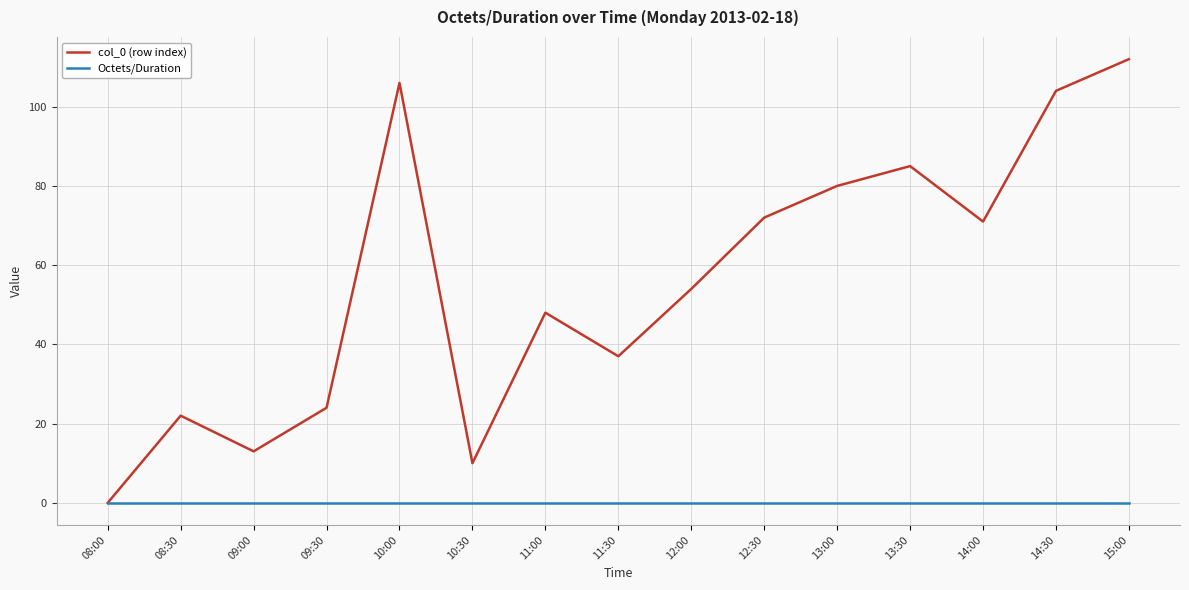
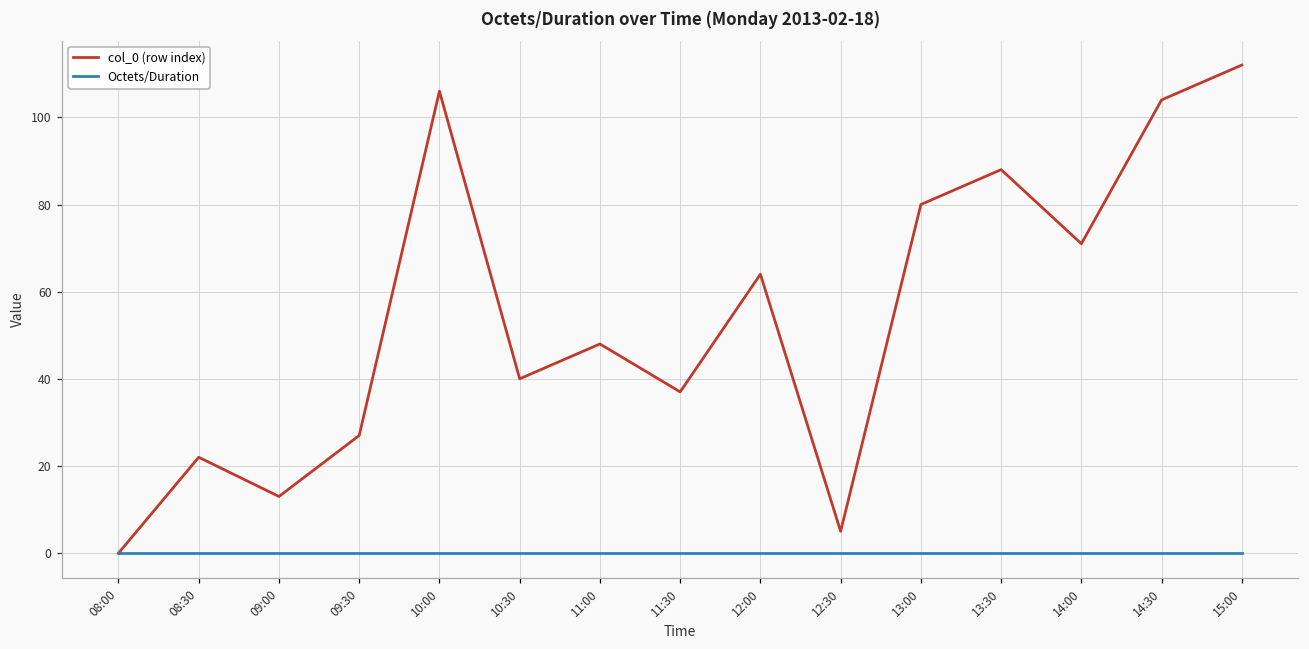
col_0 (row index), 09:30: 24 -> 27
col_0 (row index), 10:30: 10 -> 40
col_0 (row index), 12:00: 54 -> 64
col_0 (row index), 12:30: 72 -> 5
col_0 (row index), 13:30: 85 -> 88
